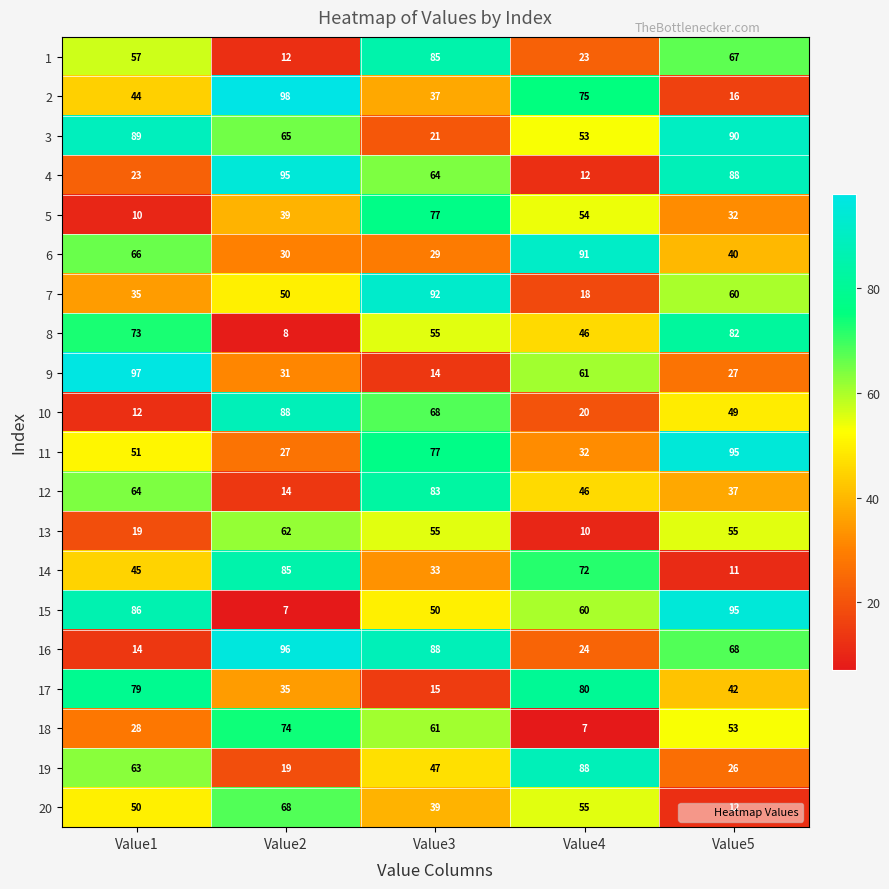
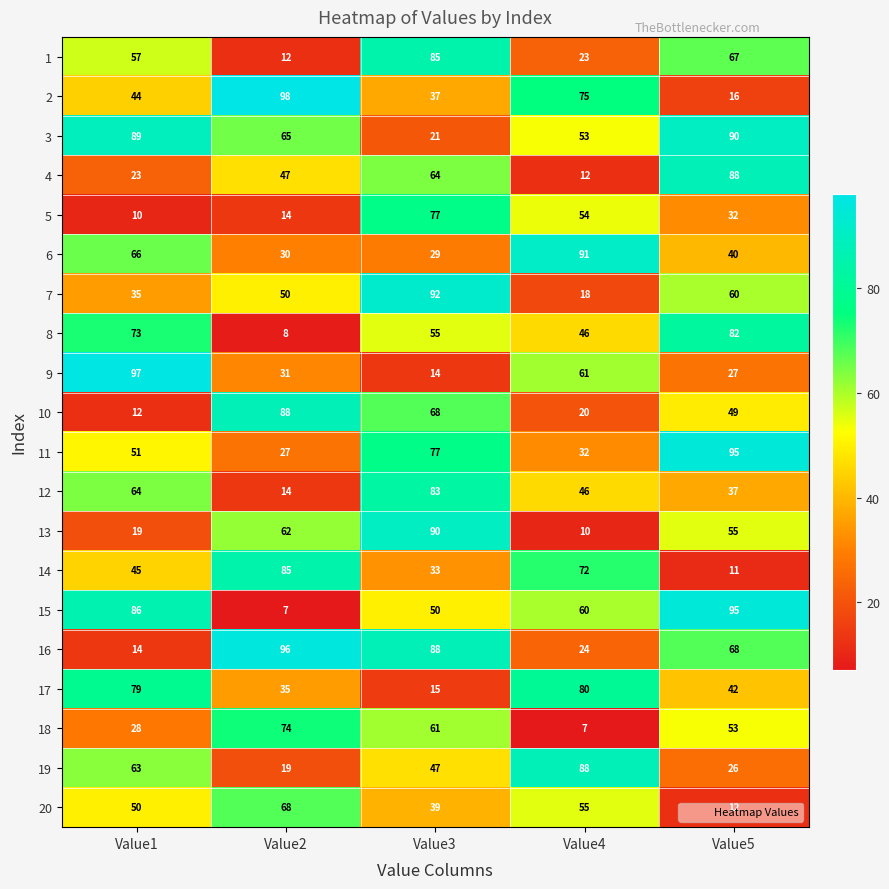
4, Value2: 95 -> 47
5, Value2: 39 -> 14
13, Value3: 55 -> 90
